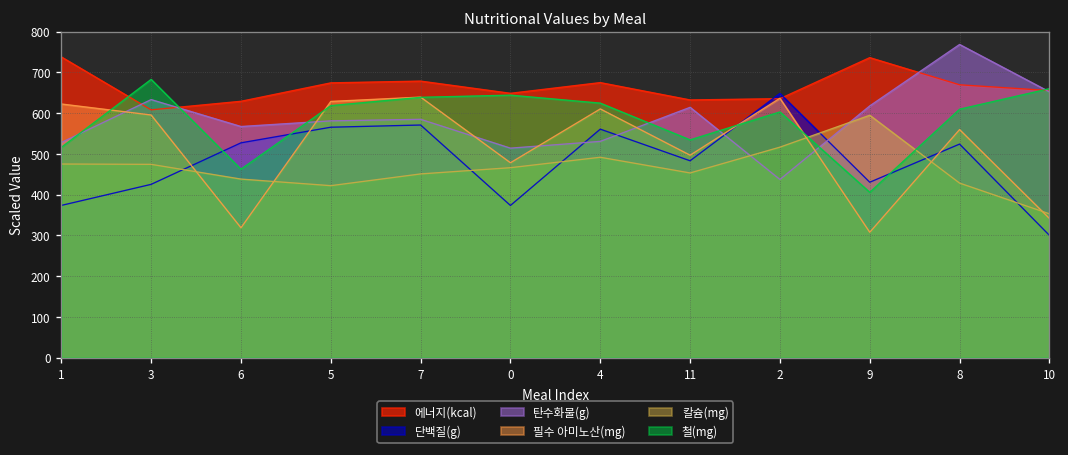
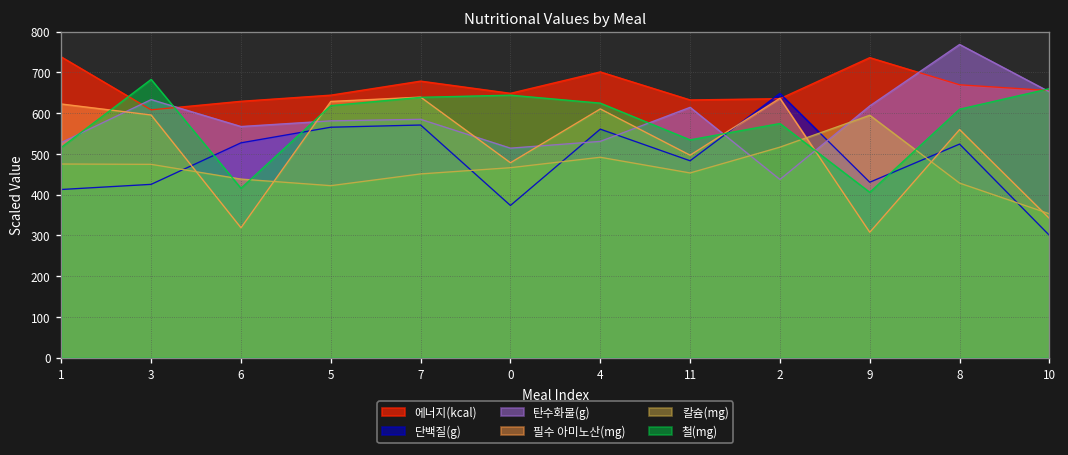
단백질(g), 1: 370 -> 410
철(mg), 6: 460 -> 420
에너지(kcal), 5: 670 -> 640
에너지(kcal), 4: 670 -> 700
철(mg), 2: 600 -> 570
